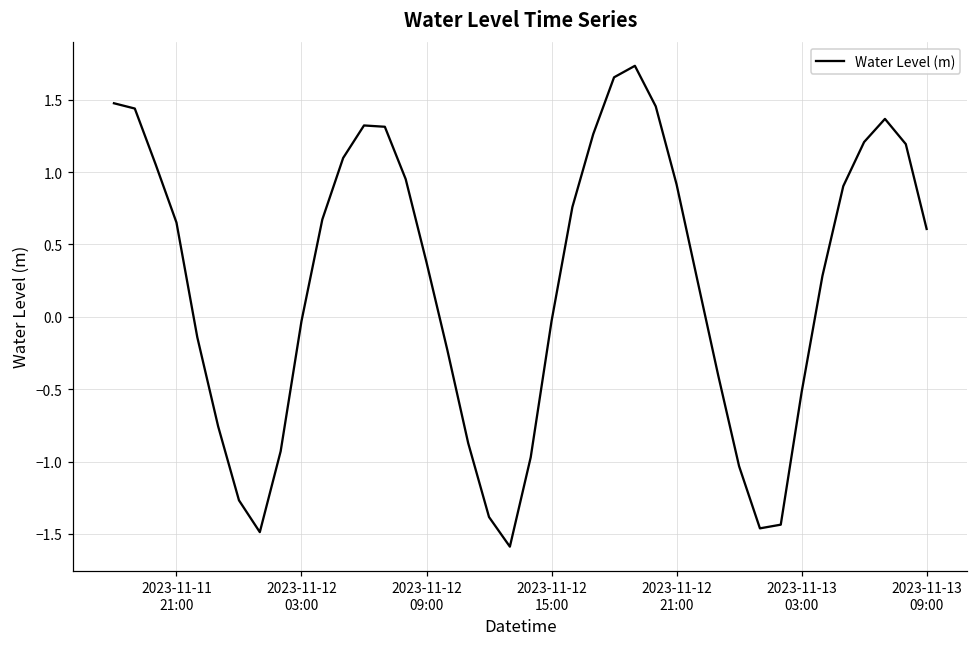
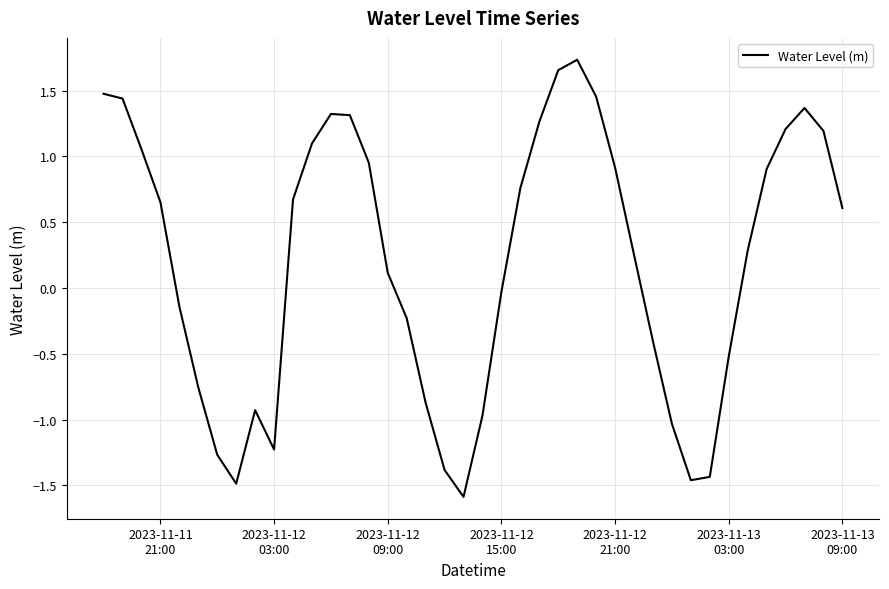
2023-11-12 03:00: -0.03 -> -1.23
2023-11-12 09:00: 0.38 -> 0.12
